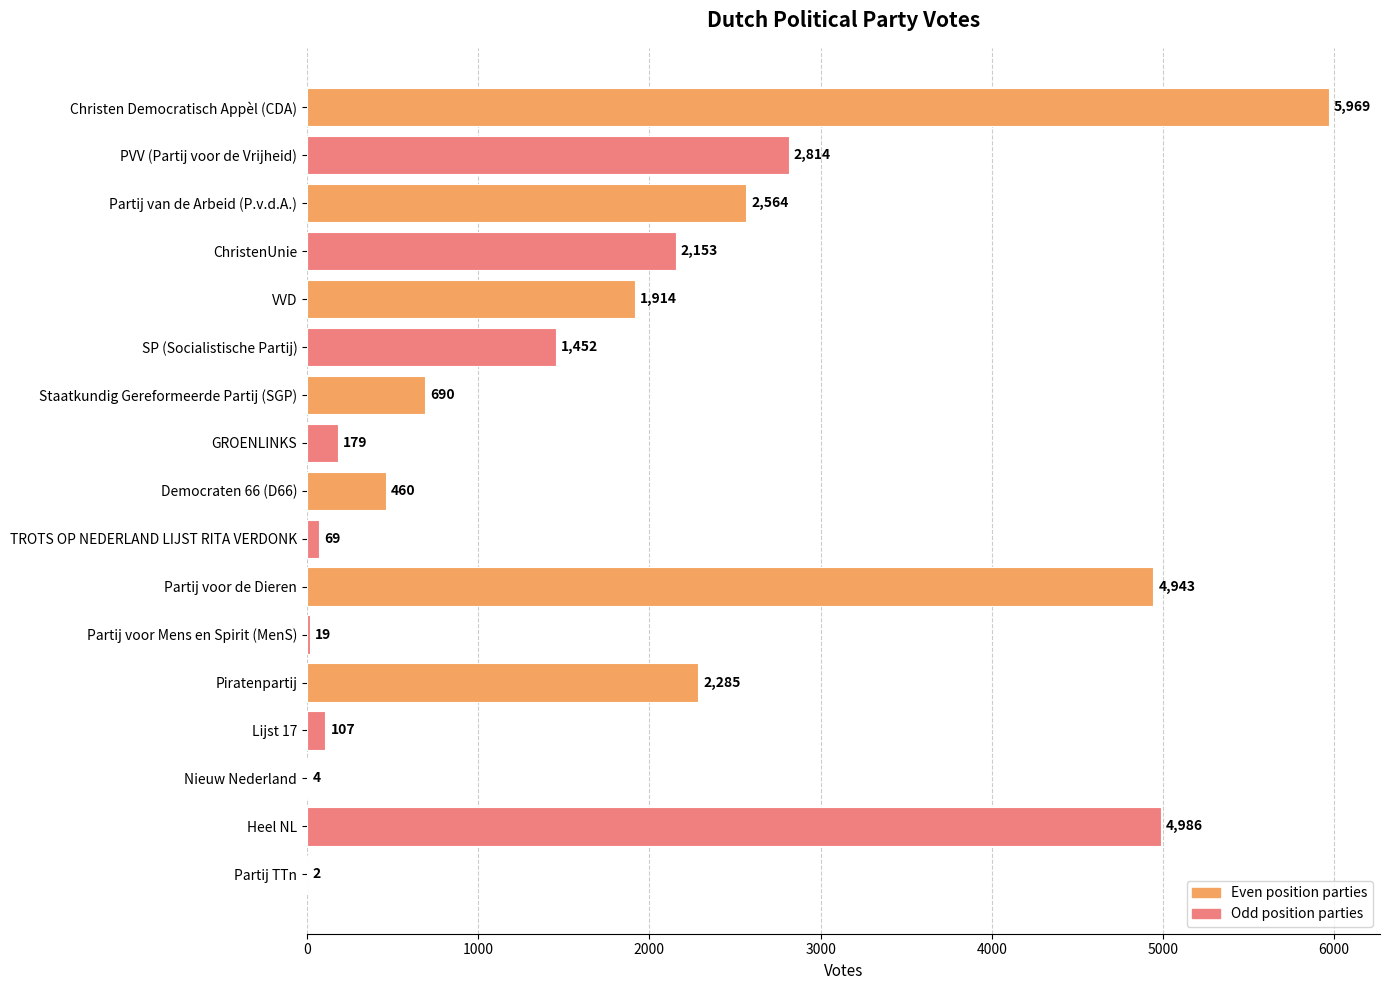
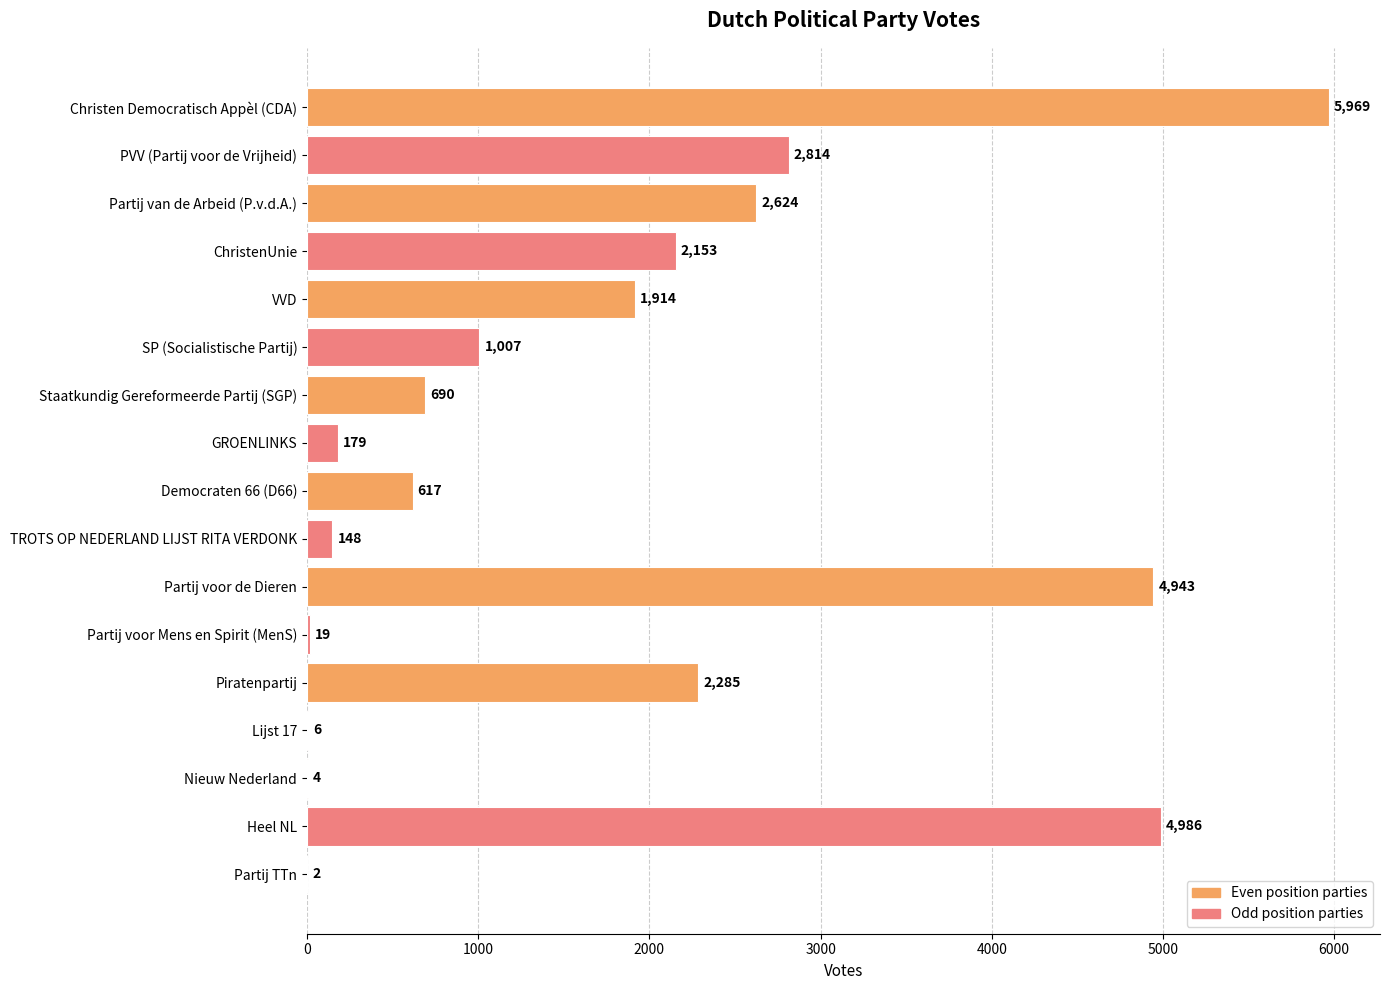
Partij van de Arbeid (P.v.d.A.): 2,564 -> 2,624
SP (Socialistische Partij): 1,452 -> 1,007
Democraten 66 (D66): 460 -> 617
TROTS OP NEDERLAND LIJST RITA VERDONK: 69 -> 148
Lijst 17: 107 -> 6
